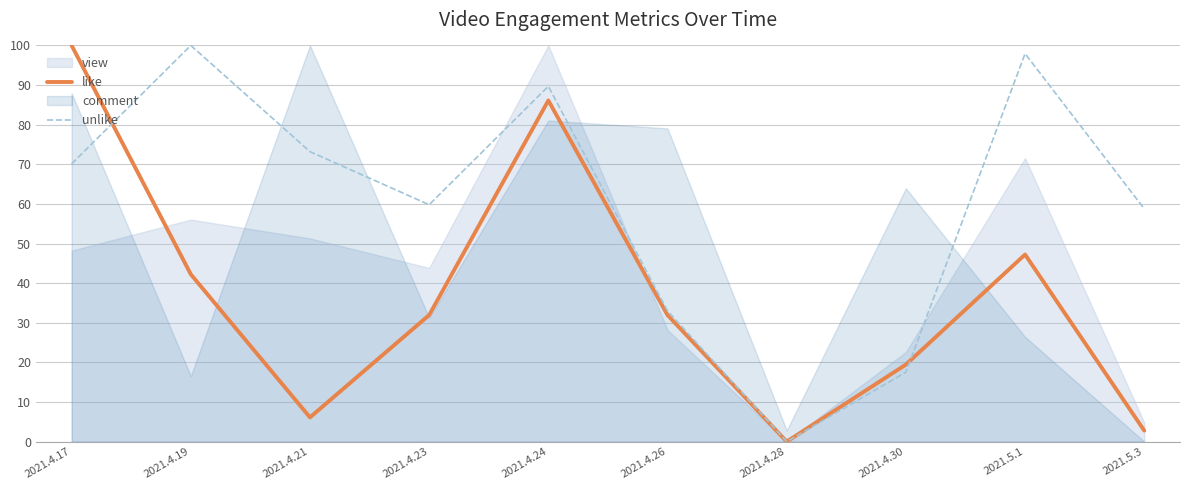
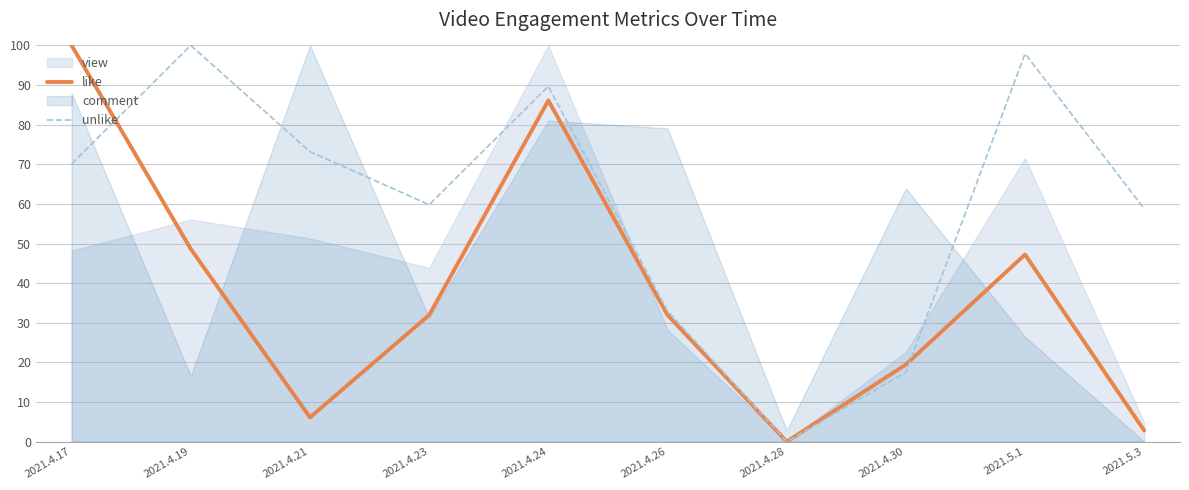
like, 2021.4.19: 42 -> 49
